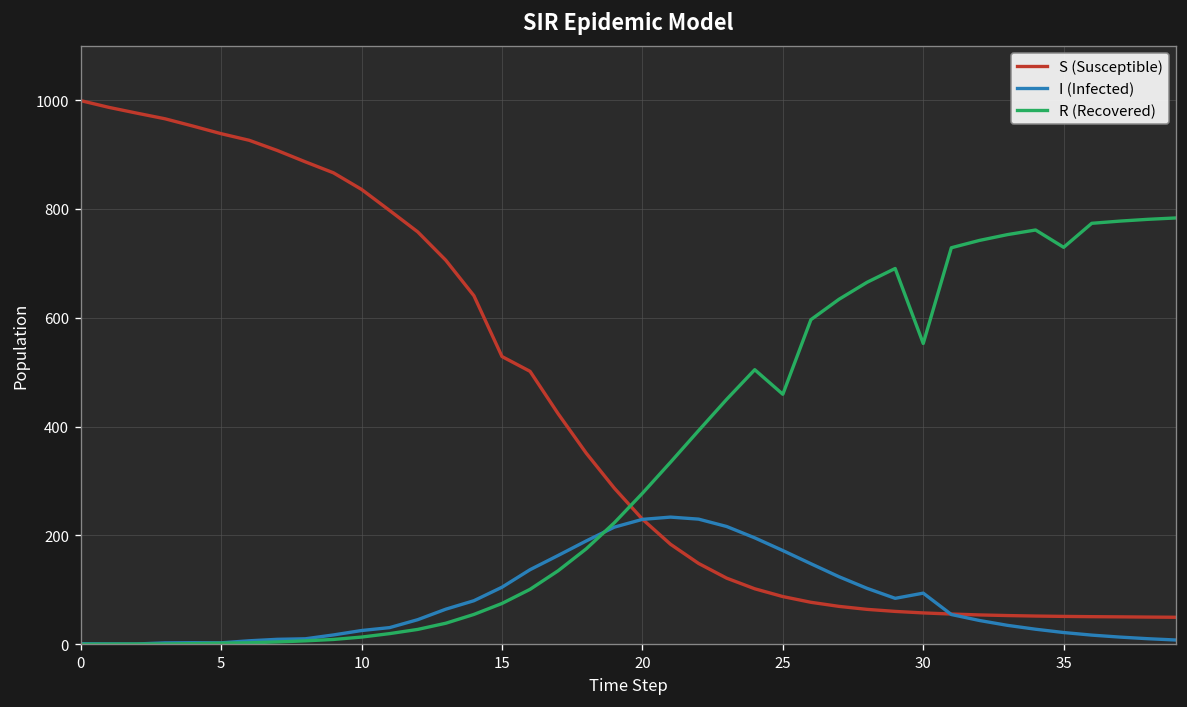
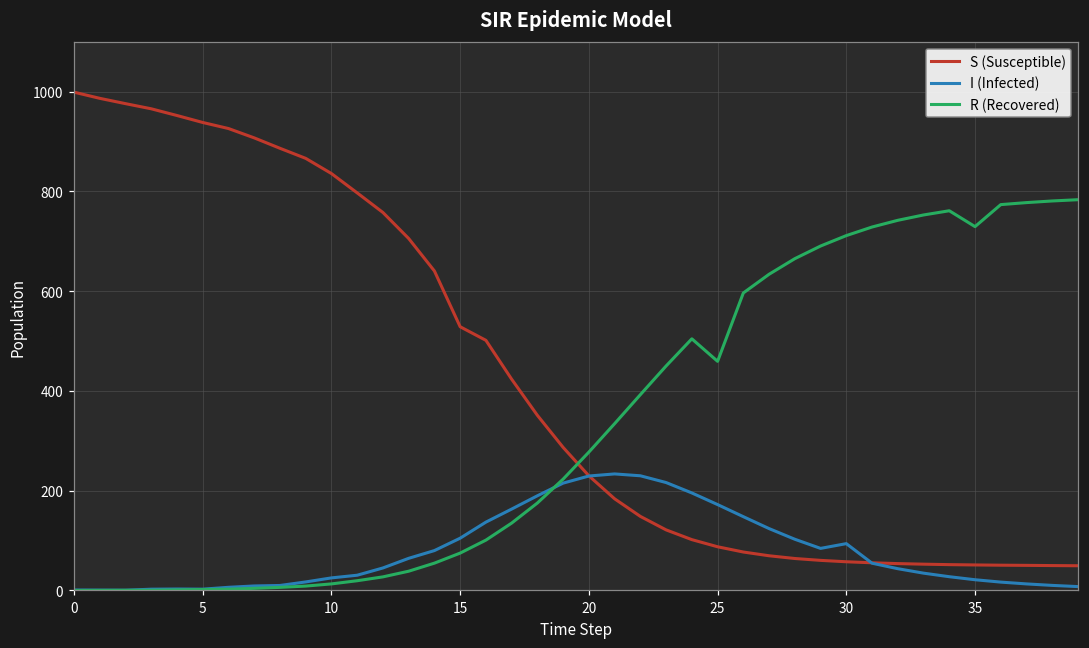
R (Recovered), 30: 550 -> 710
